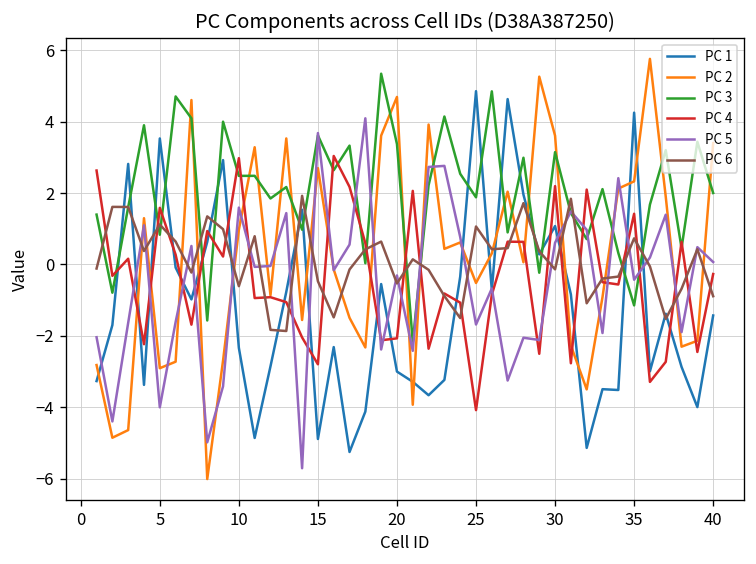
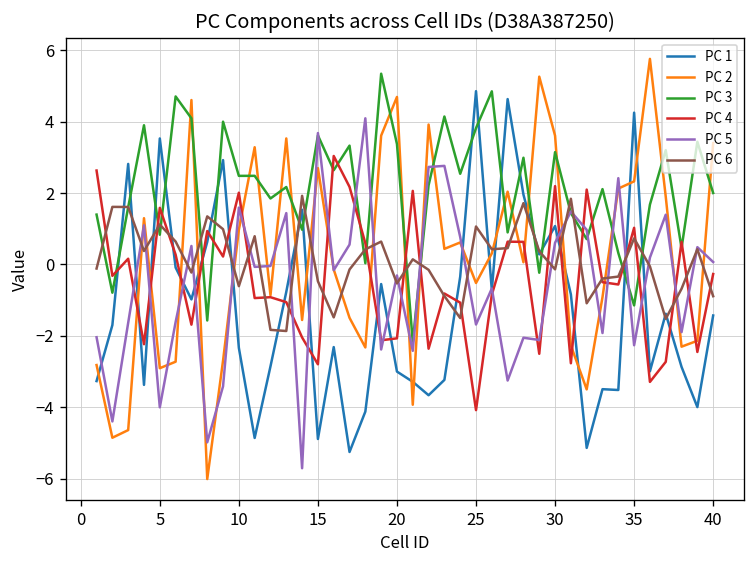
PC 4, 10: 3.0 -> 2.0
PC 3, 25: 1.9 -> 3.8
PC 4, 35: 1.4 -> 1.0
PC 5, 35: -0.4 -> -2.3
